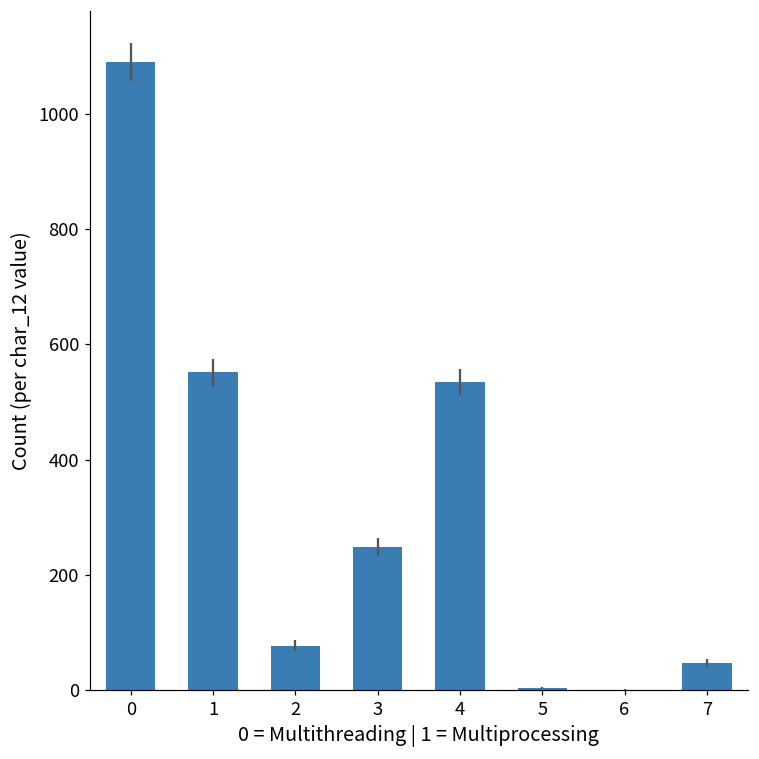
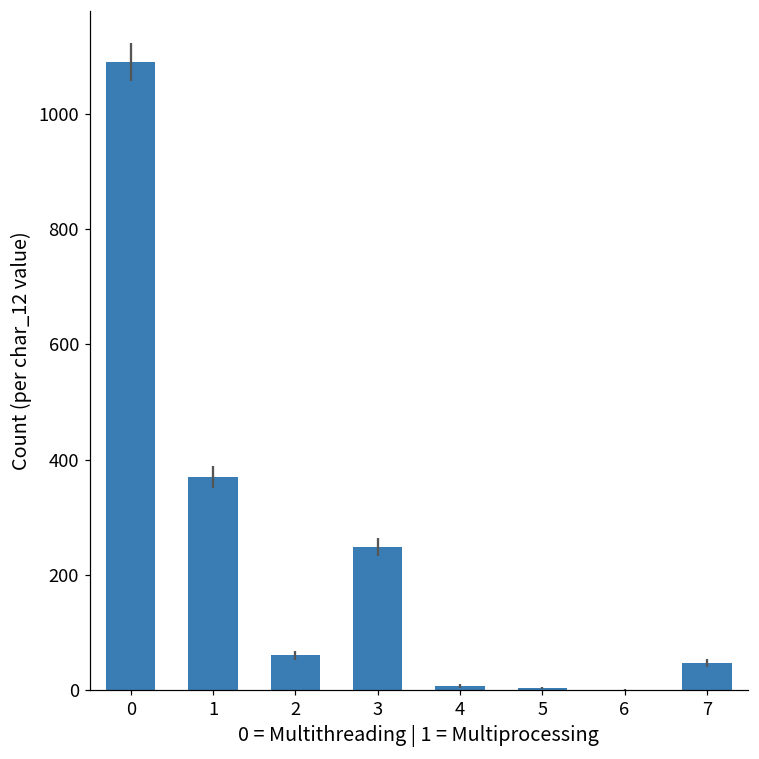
1: 550 -> 370
2: 80 -> 60
4: 540 -> 10
